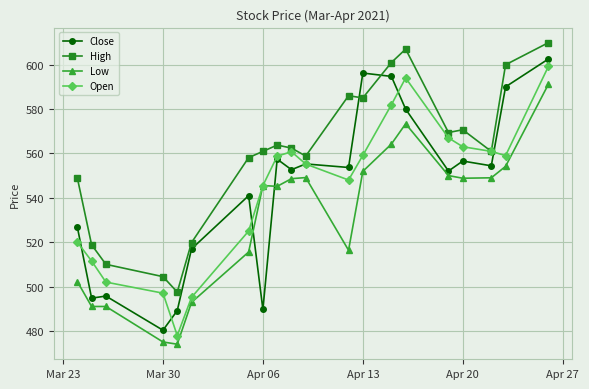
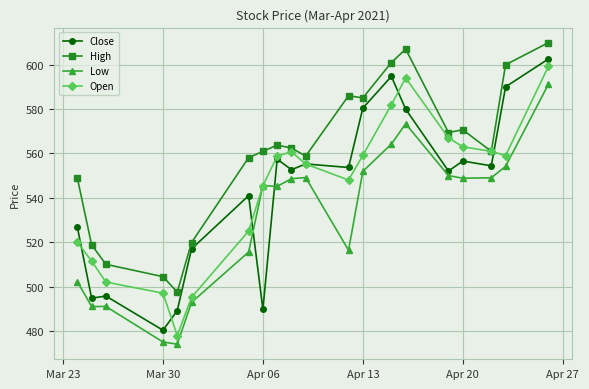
Close, Apr 13: 596 -> 580
